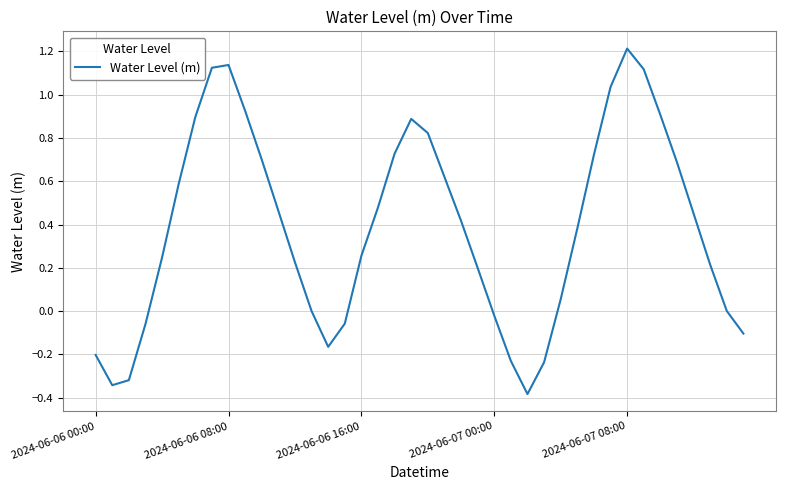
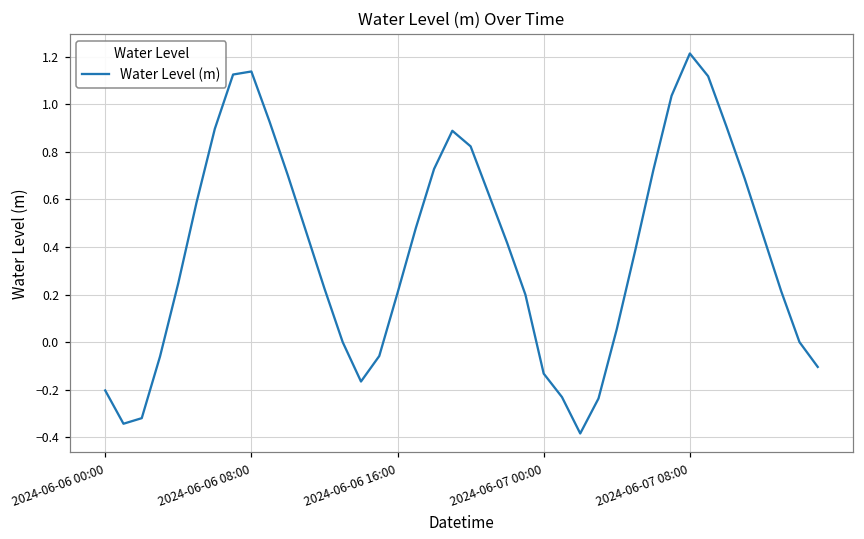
2024-06-06 16:00: 0.26 -> 0.21
2024-06-07 00:00: -0.02 -> -0.13
